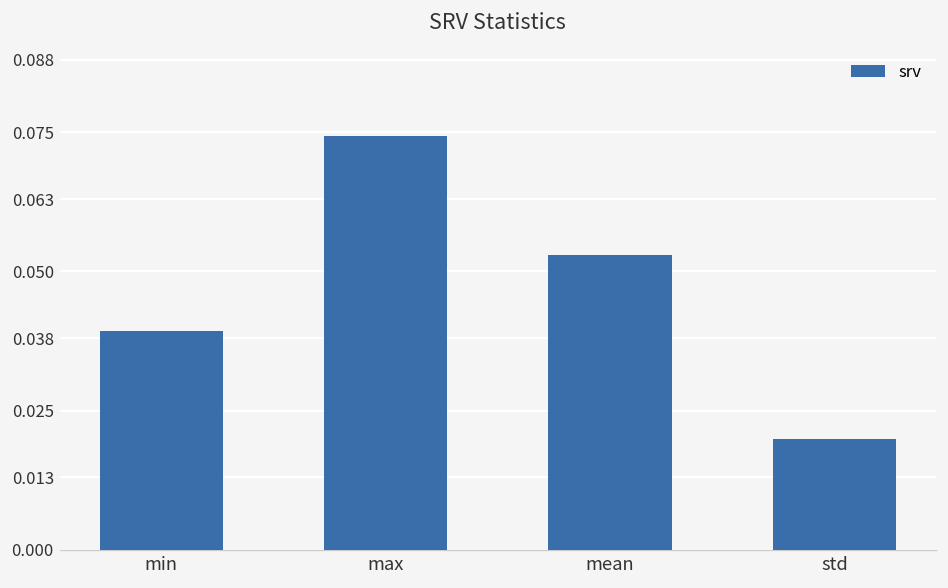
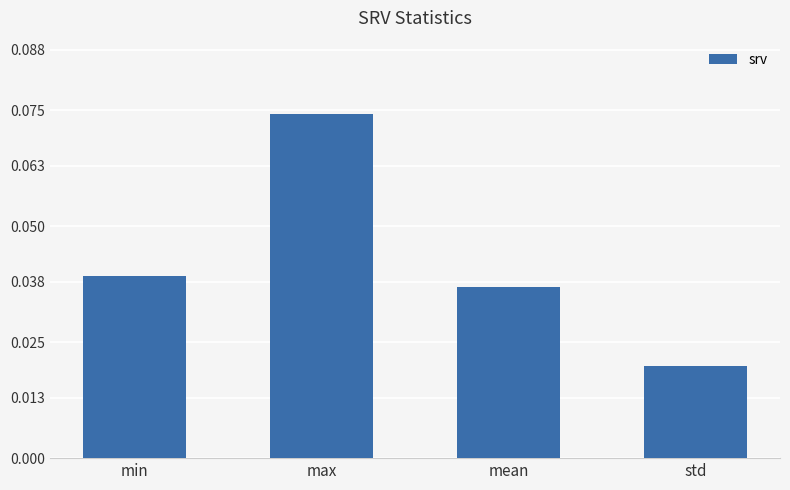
mean: 0.053 -> 0.037
